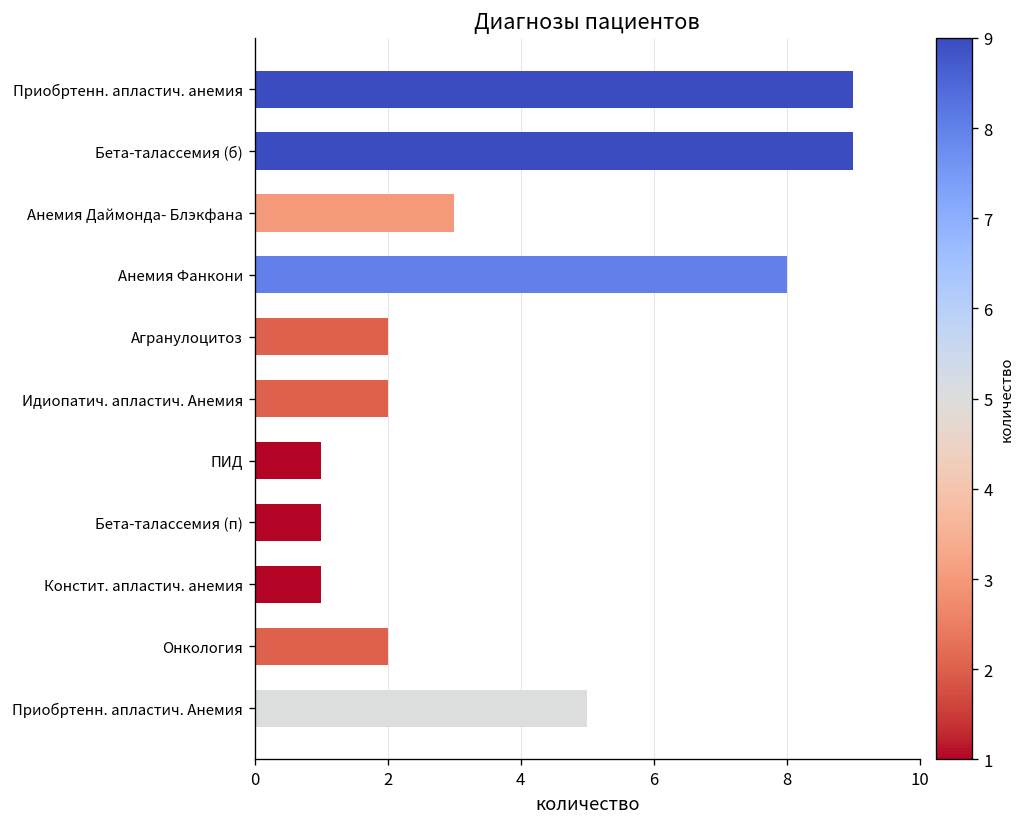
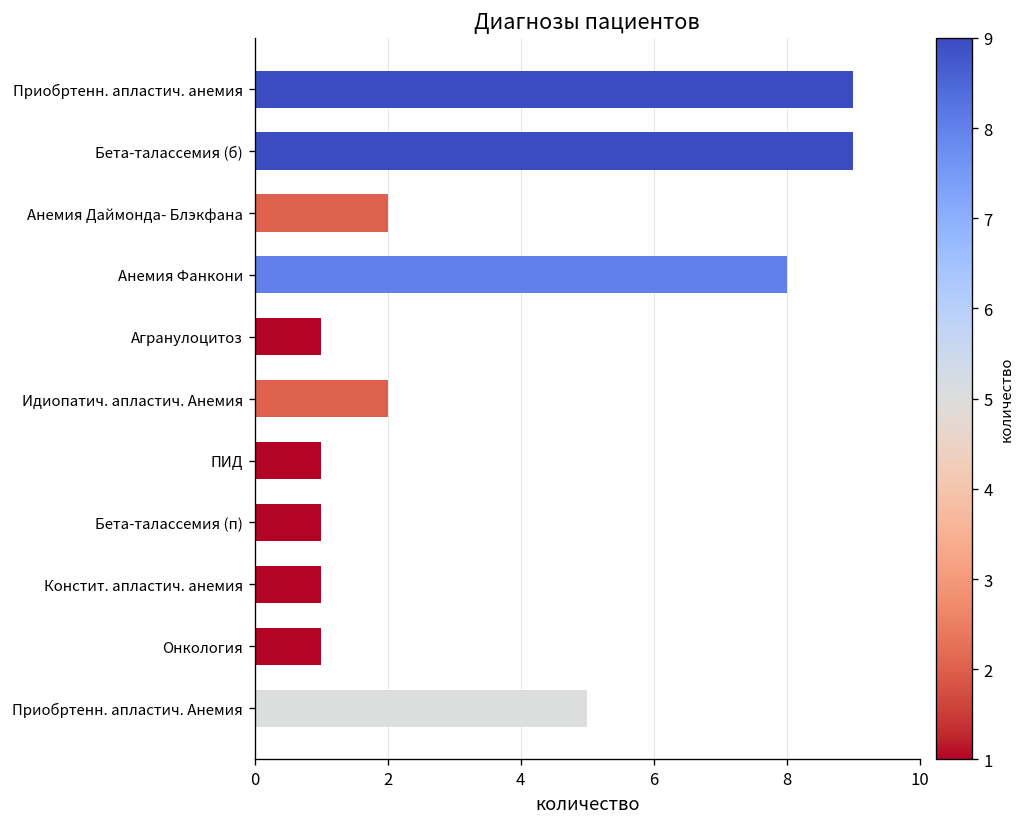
Анемия Даймонда- Блэкфана: 3 -> 2
Агранулоцитоз: 2 -> 1
Онкология: 2 -> 1
